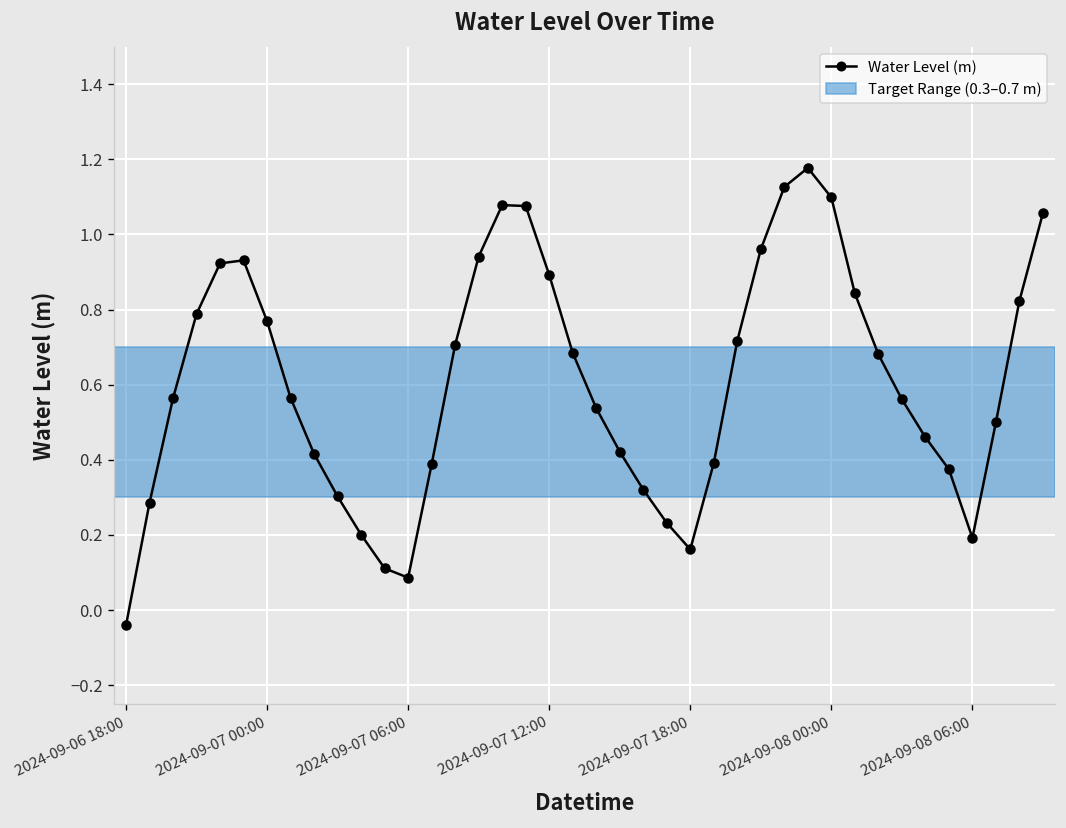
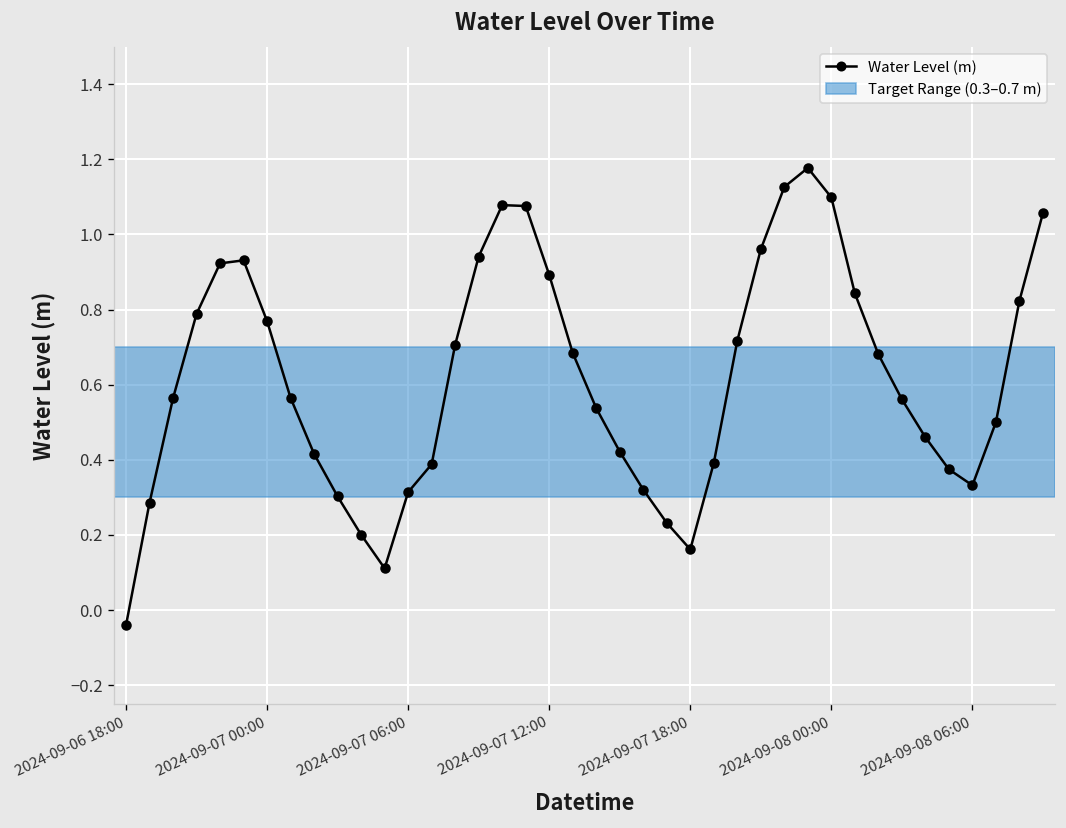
2024-09-07 06:00: 0.09 -> 0.31
2024-09-08 06:00: 0.19 -> 0.33
